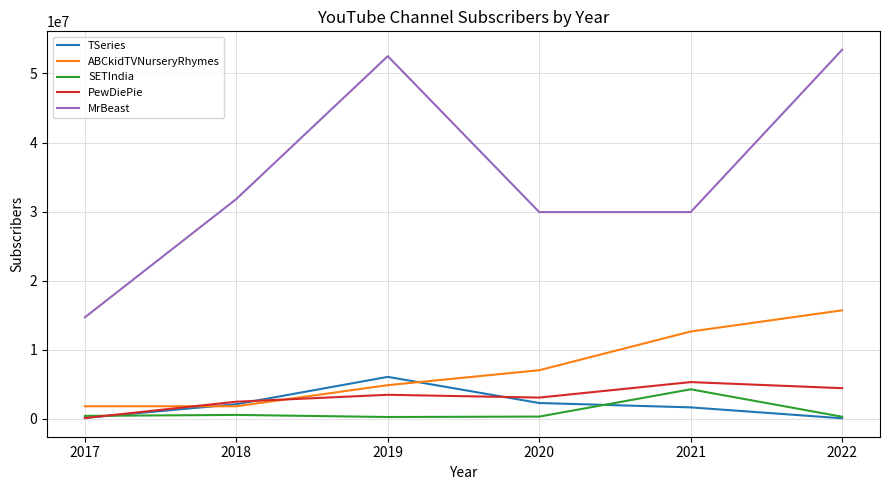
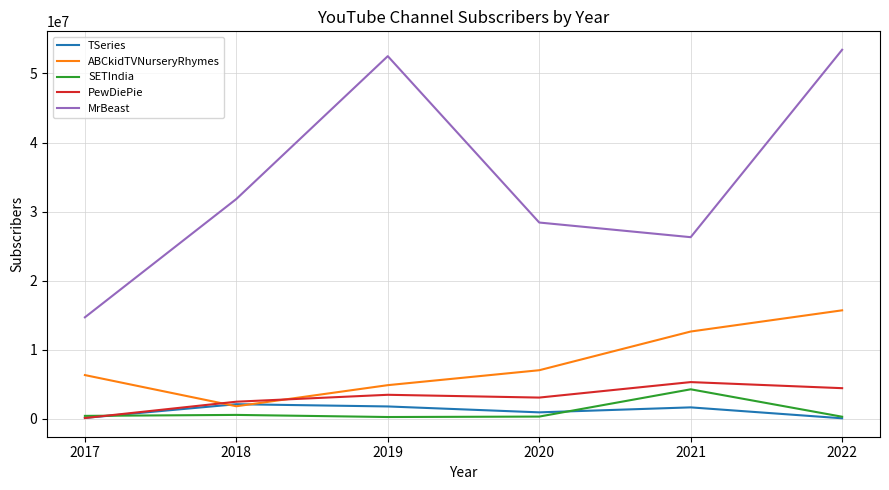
ABCkidTVNurseryRhymes, 2017: 2000000 -> 6000000
TSeries, 2019: 6000000 -> 2000000
TSeries, 2020: 2000000 -> 1000000
MrBeast, 2020: 30000000 -> 28000000
MrBeast, 2021: 30000000 -> 26000000
